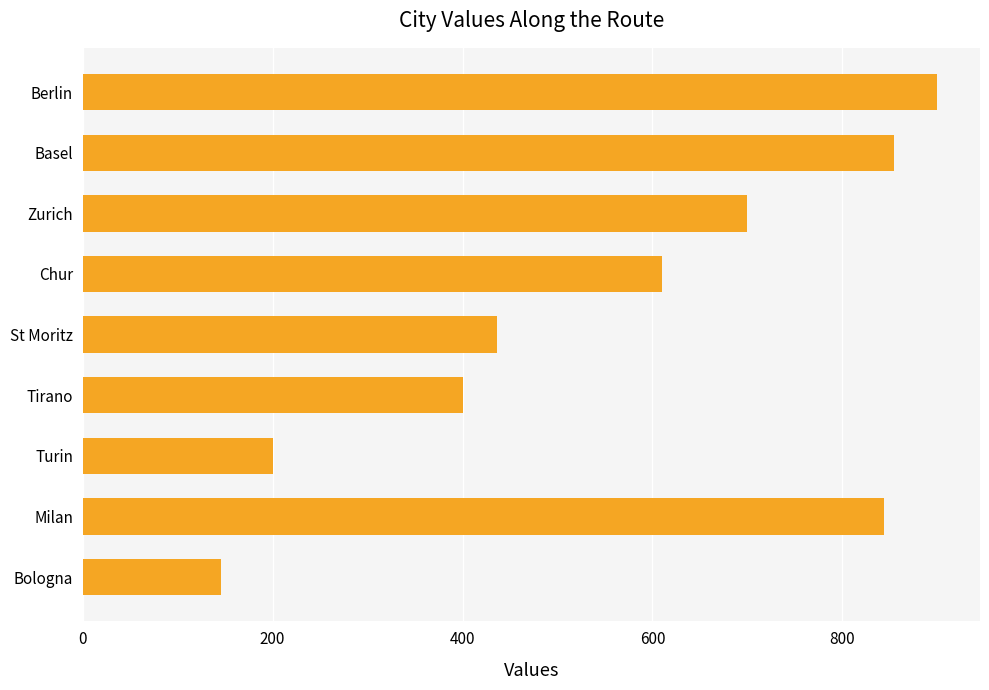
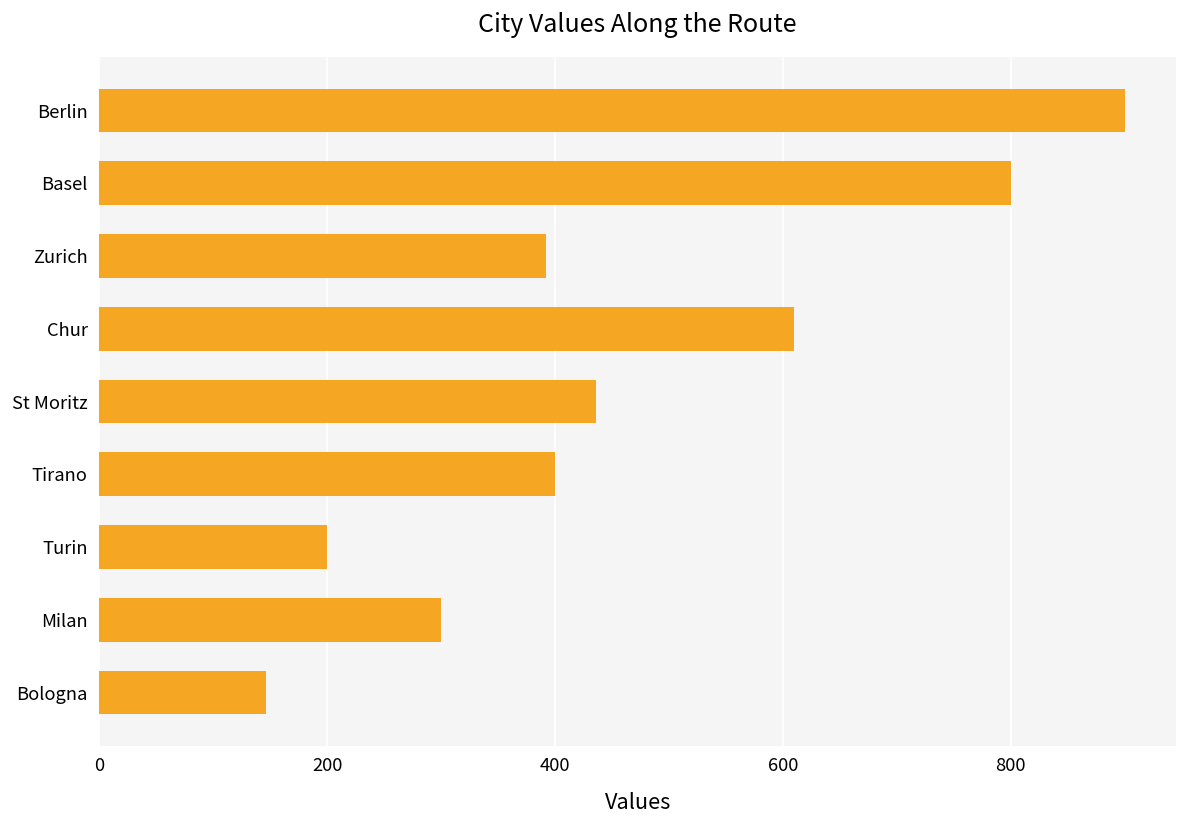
Basel: 850 -> 800
Zurich: 700 -> 390
Milan: 840 -> 300
